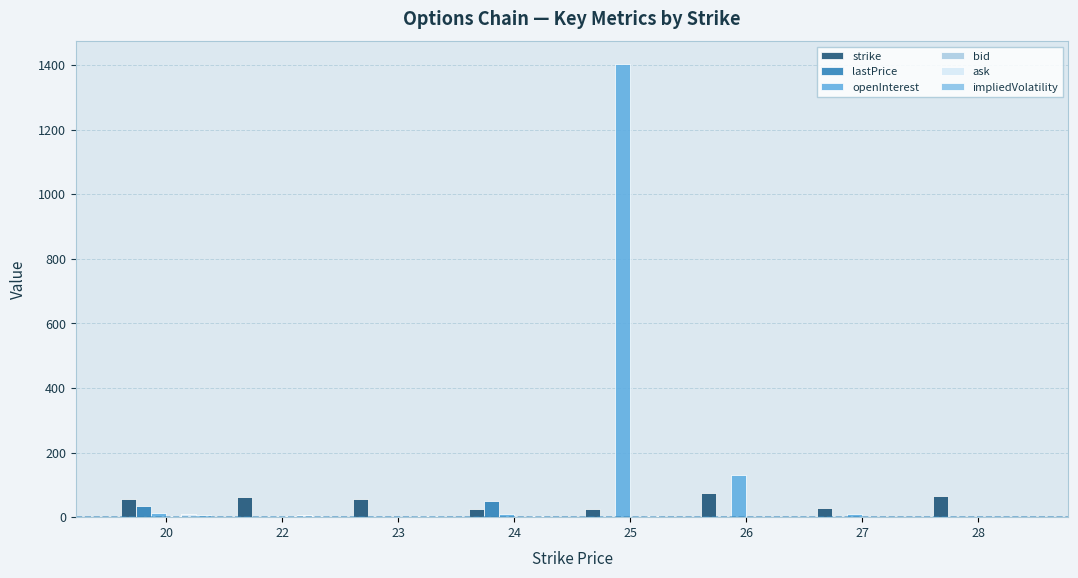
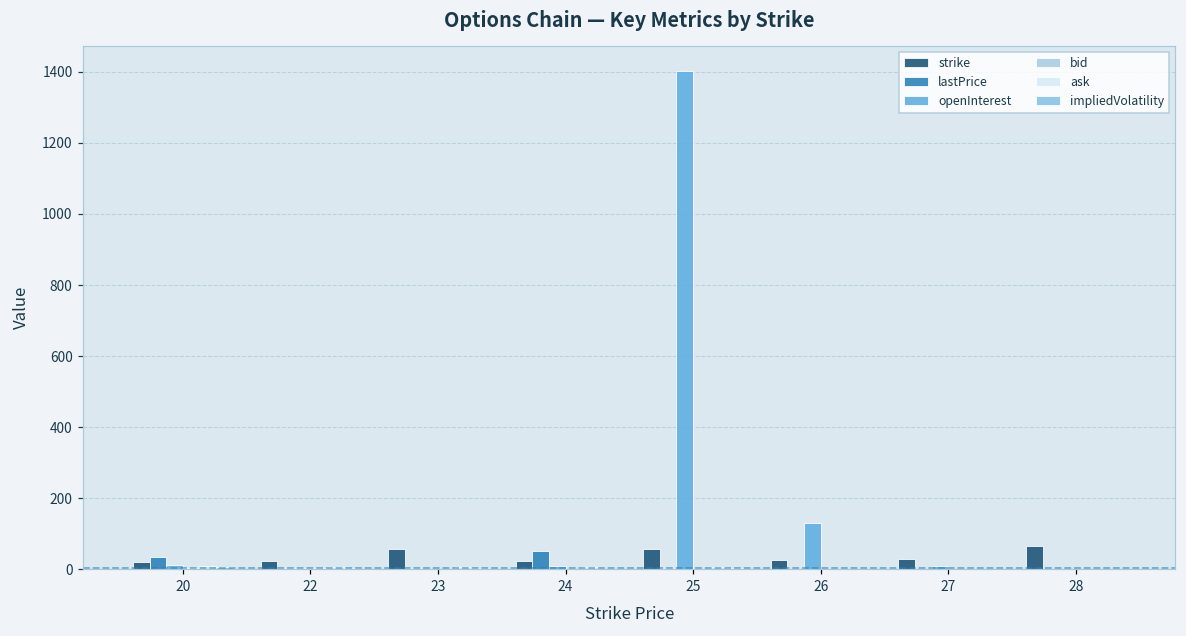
strike, 20: 60 -> 20
strike, 22: 60 -> 20
strike, 25: 30 -> 60
strike, 26: 70 -> 30
